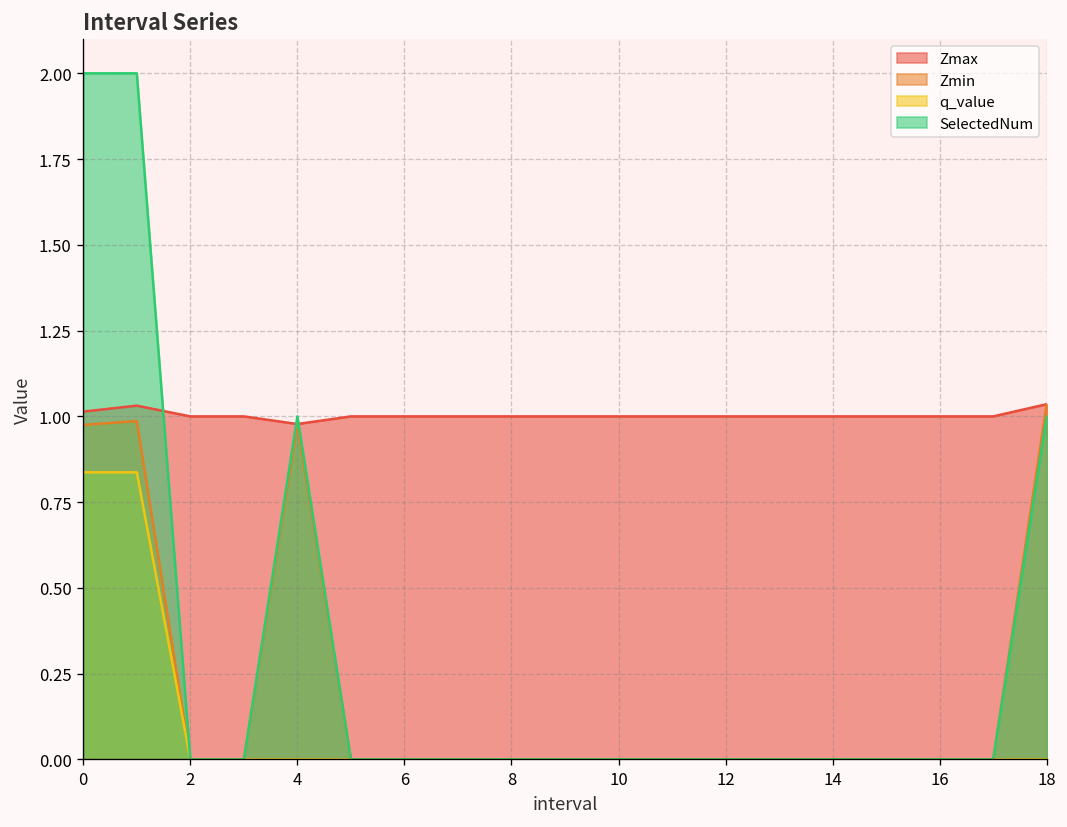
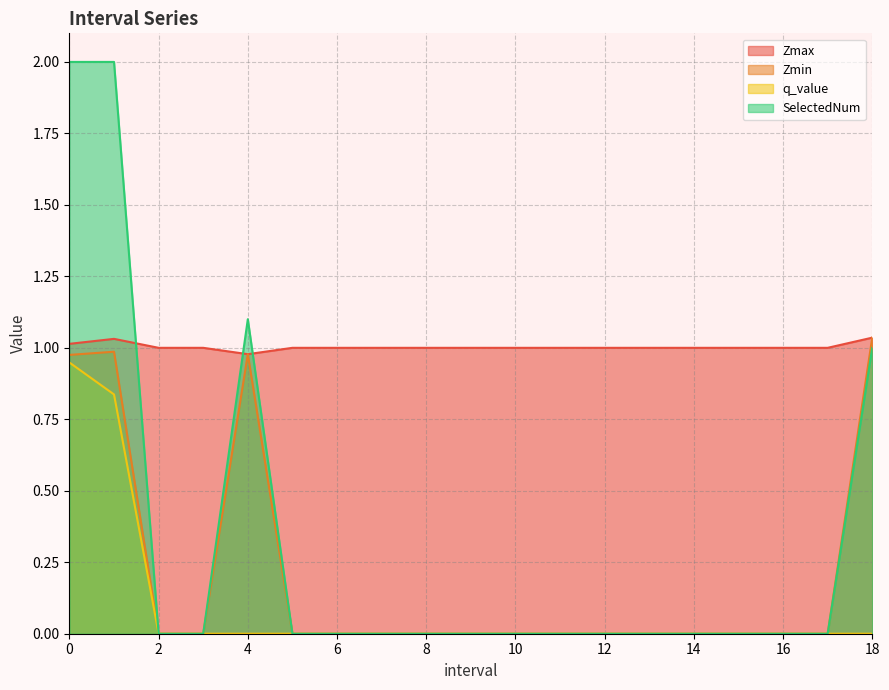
q_value, 0: 0.84 -> 0.95
SelectedNum, 4: 1.0 -> 1.1
